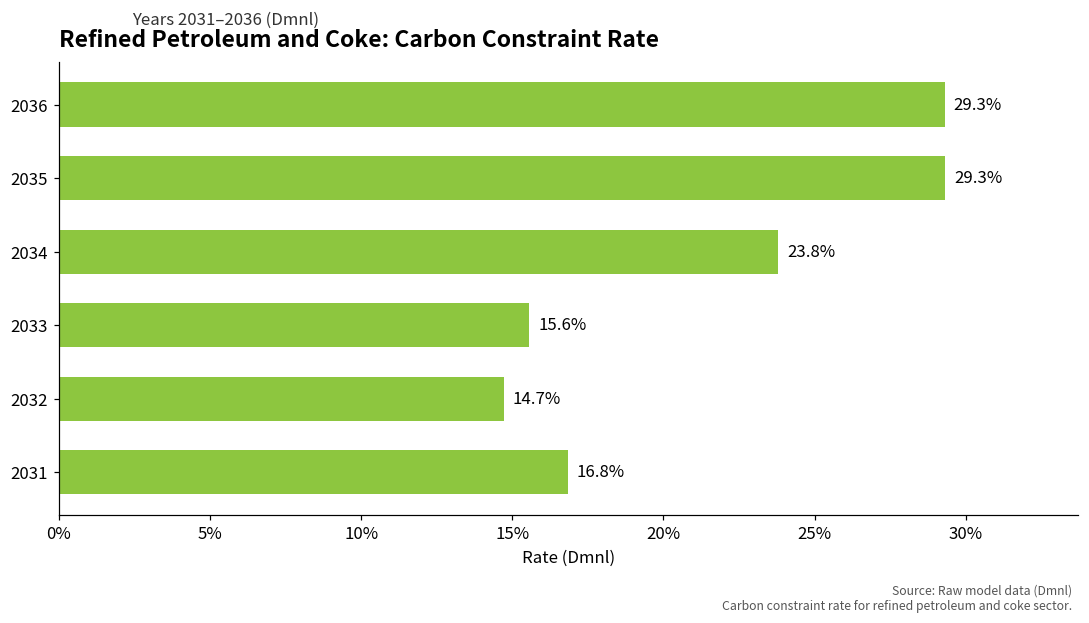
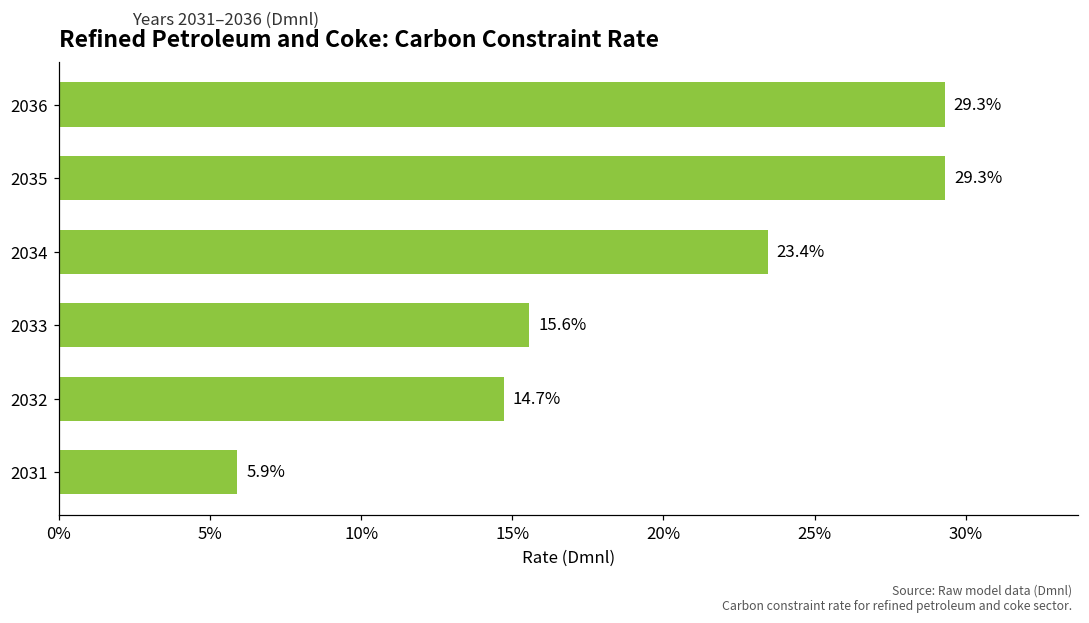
2034: 23.8% -> 23.4%
2031: 16.8% -> 5.9%
